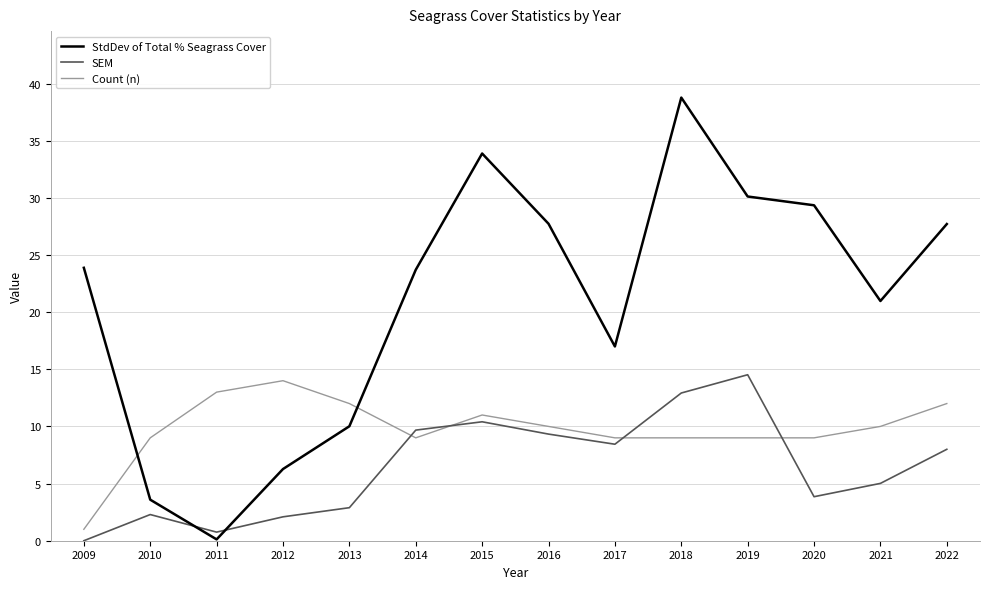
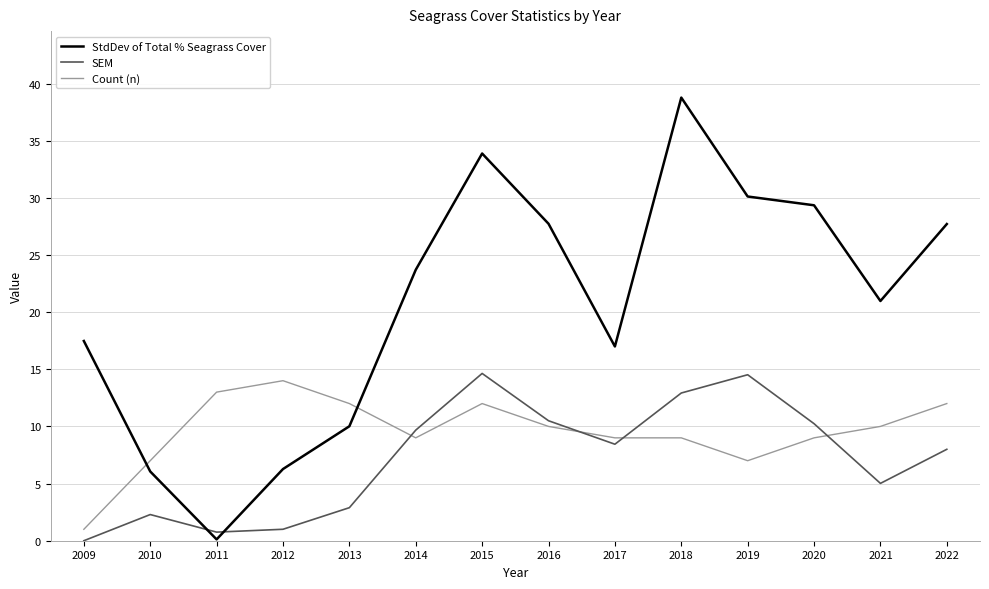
StdDev of Total % Seagrass Cover, 2009: 23.9 -> 17.5
StdDev of Total % Seagrass Cover, 2010: 3.6 -> 6.1
Count (n), 2010: 9 -> 7
SEM, 2012: 2.1 -> 1.0
SEM, 2015: 10.4 -> 14.6
Count (n), 2015: 11 -> 12
SEM, 2016: 9.3 -> 10.5
Count (n), 2019: 9 -> 7
SEM, 2020: 3.9 -> 10.2
